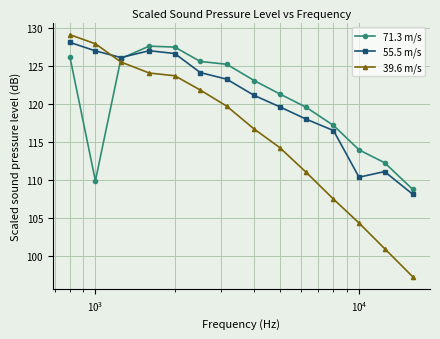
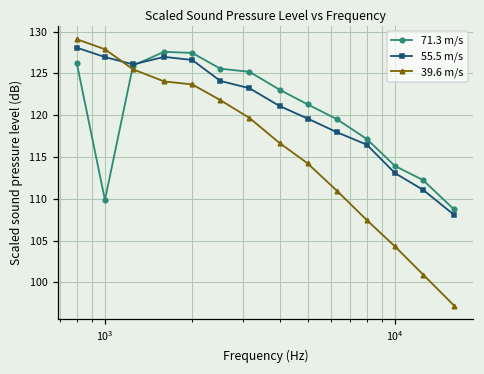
55.5 m/s, 10^4: 110 -> 113
